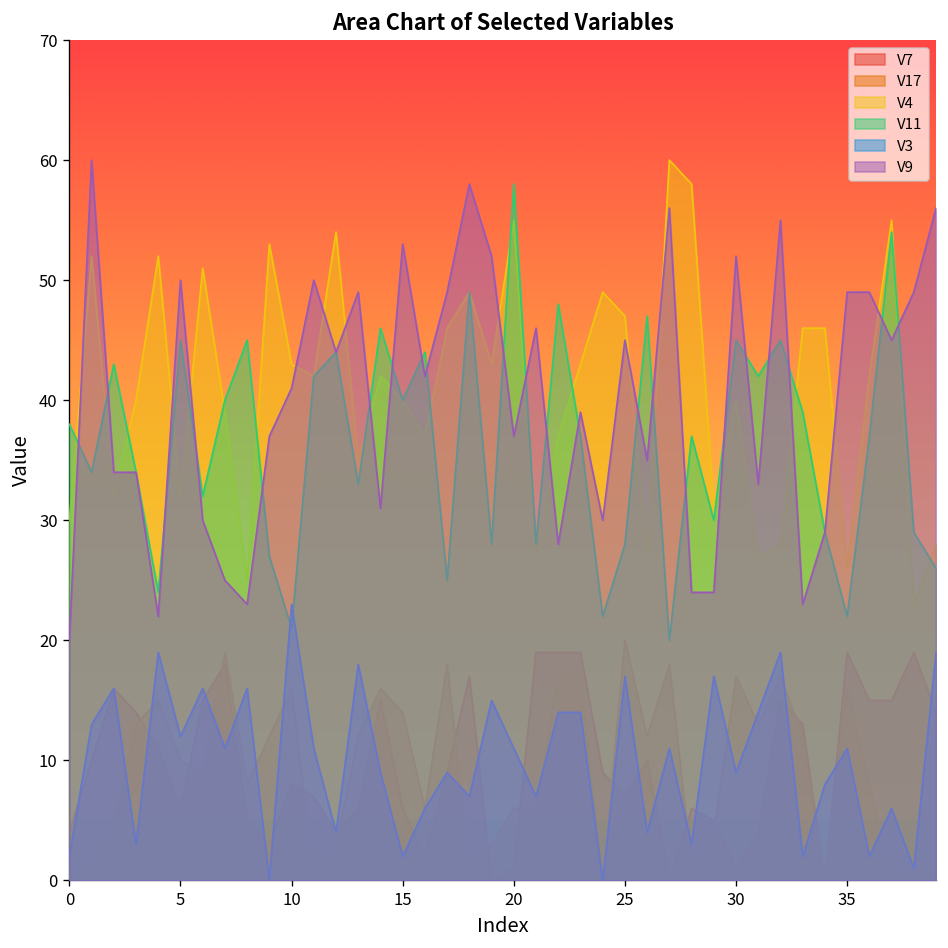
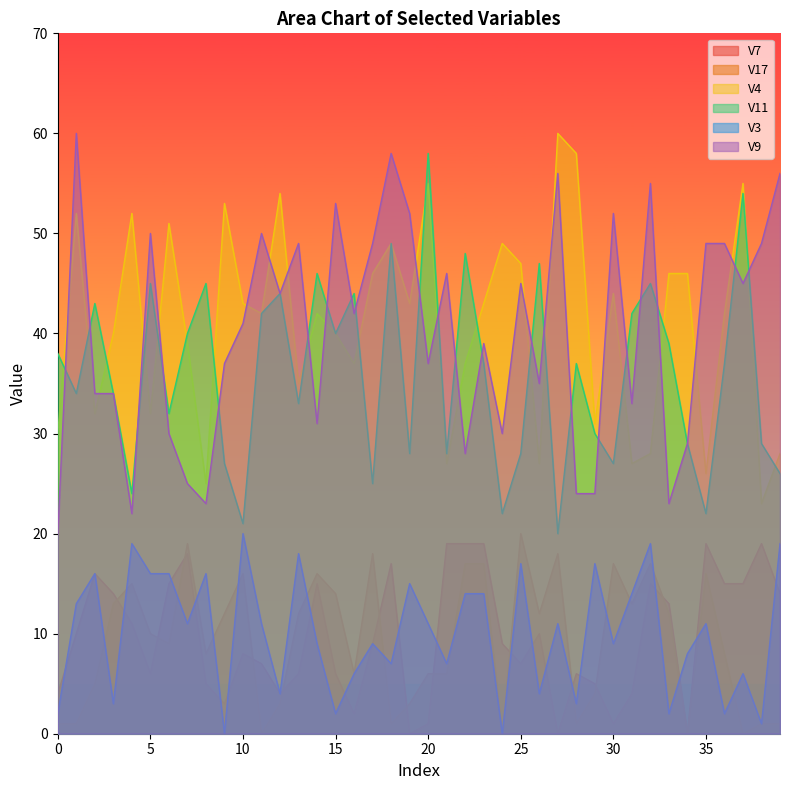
V3, 5: 12 -> 16
V3, 10: 23 -> 20
V4, 30: 40 -> 44
V11, 30: 45 -> 27
